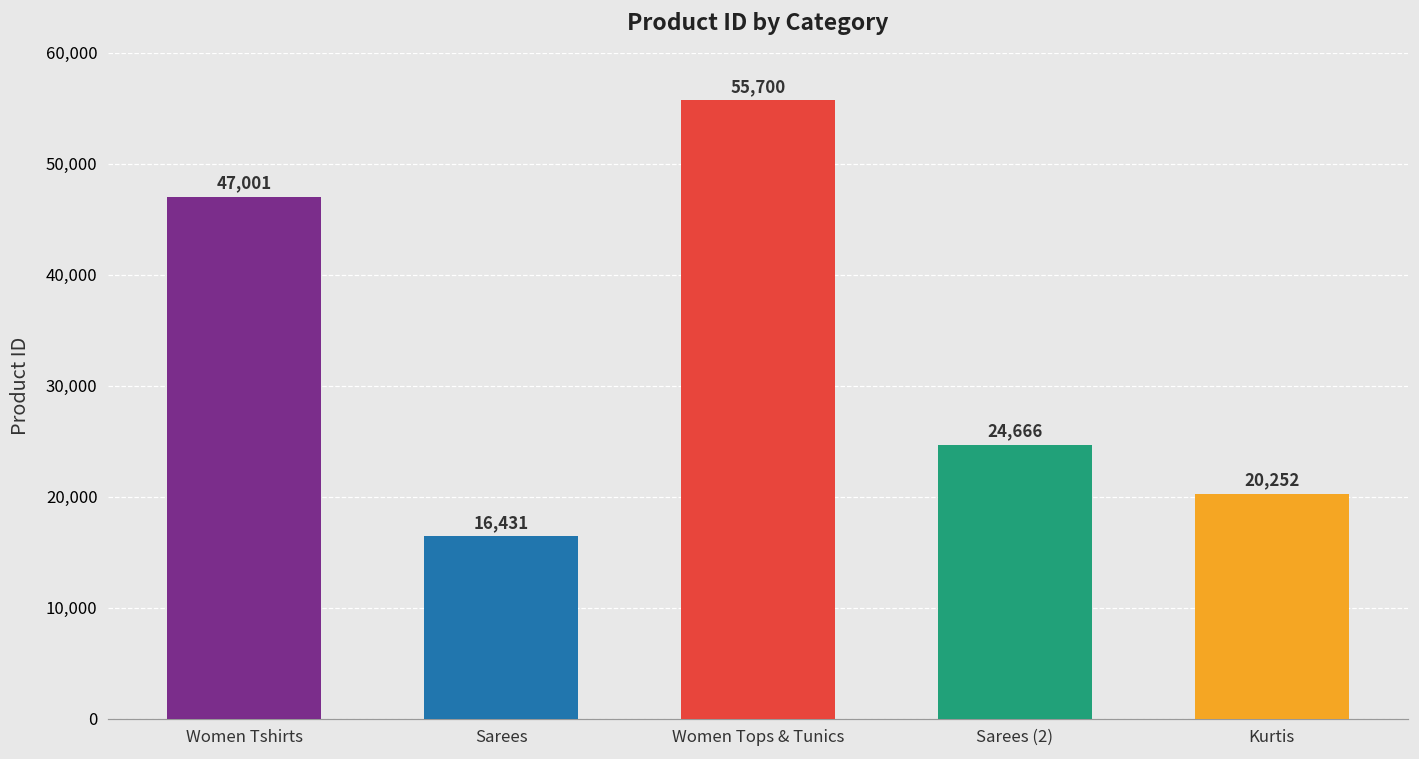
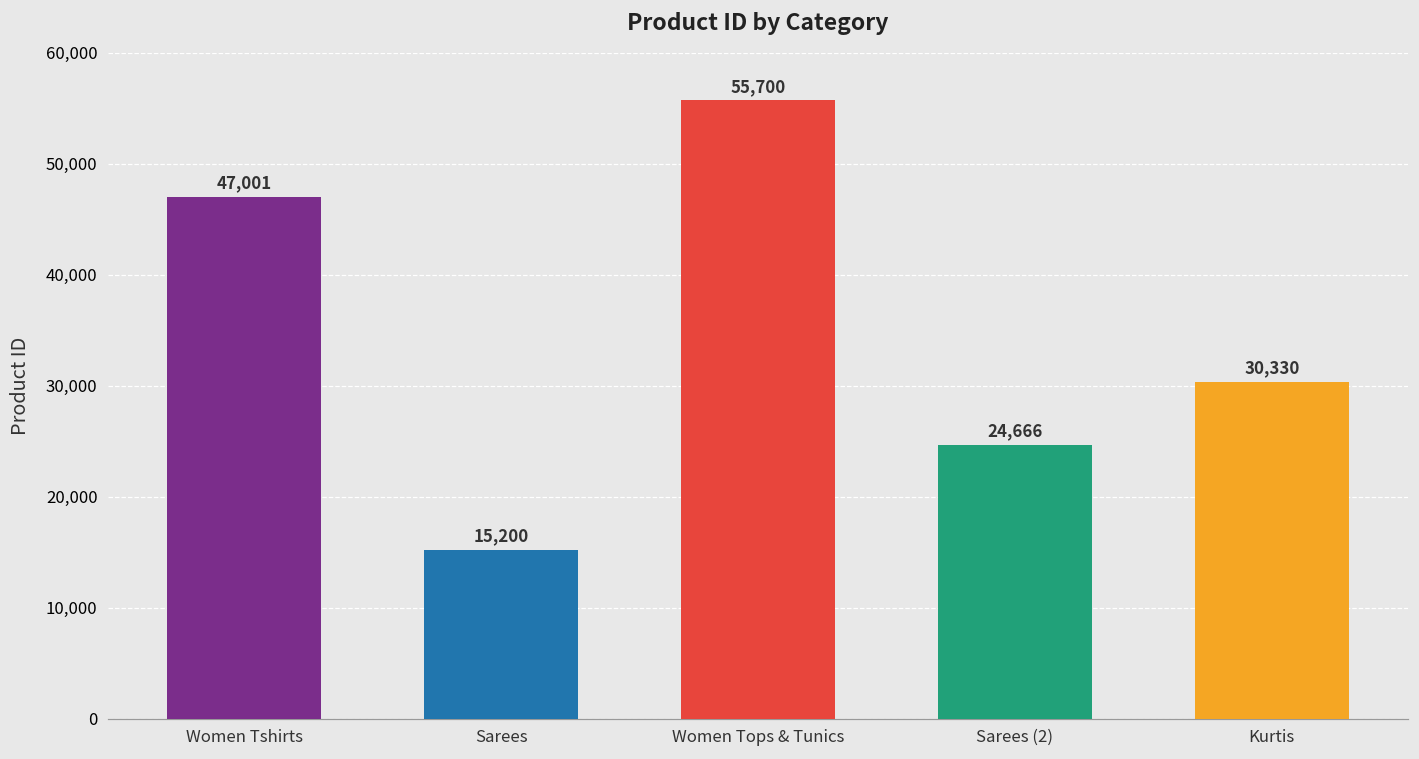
Sarees: 16,431 -> 15,200
Kurtis: 20,252 -> 30,330
